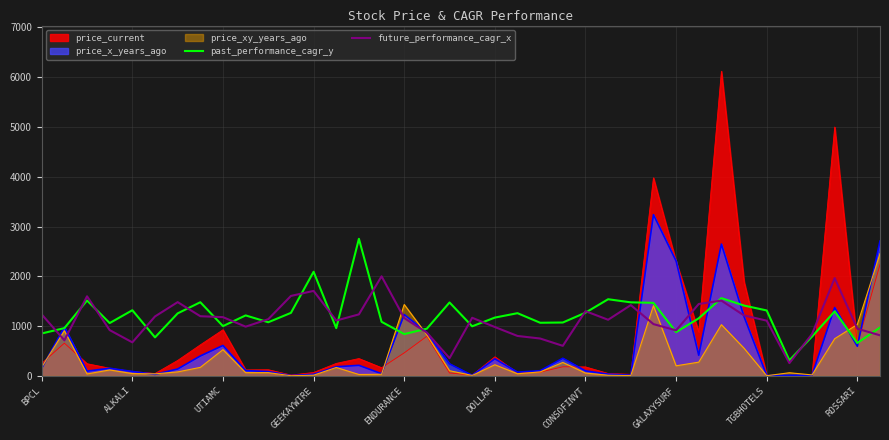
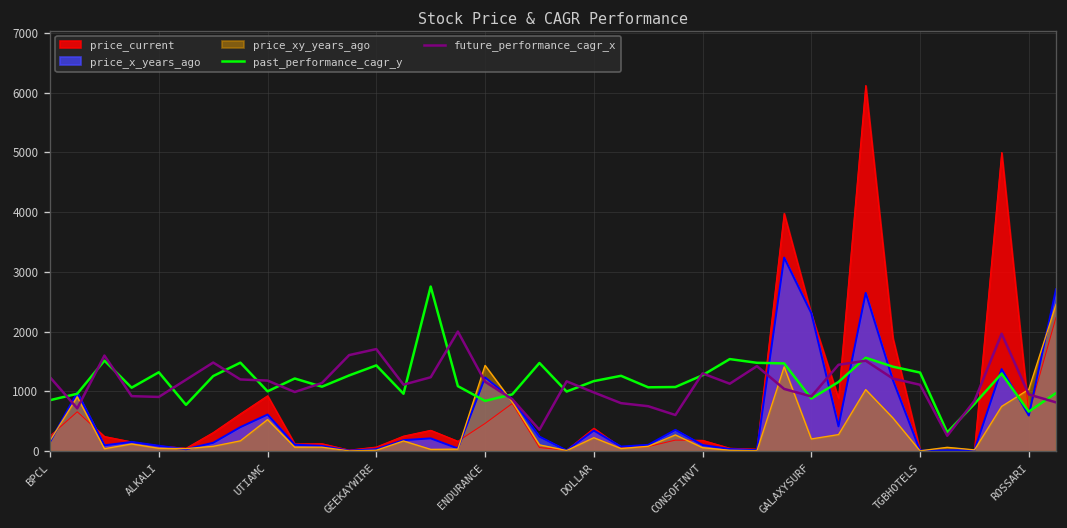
future_performance_cagr_x, ALKALI: 700 -> 900
past_performance_cagr_y, GEEKAYWIRE: 2100 -> 1400
